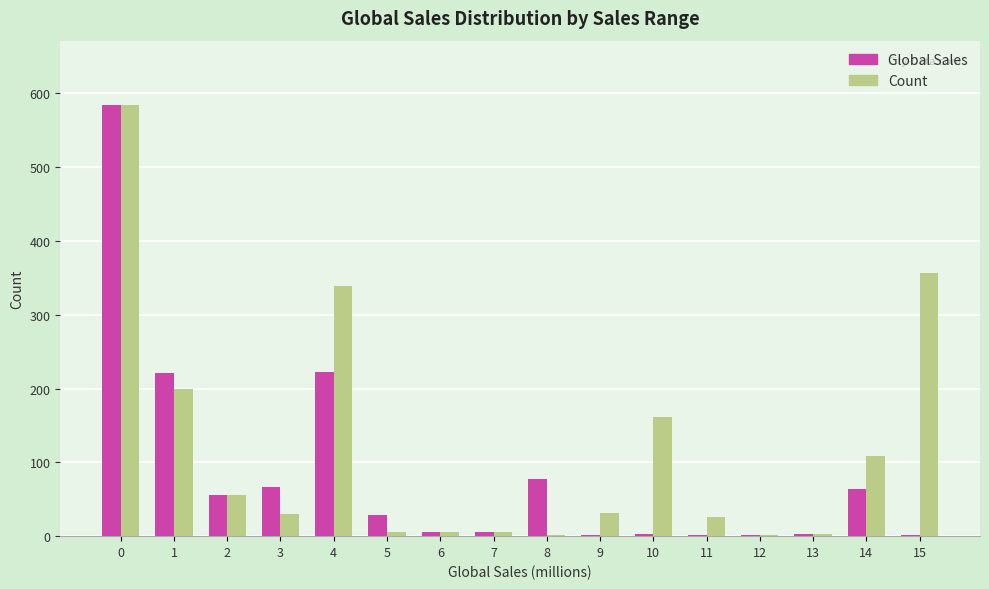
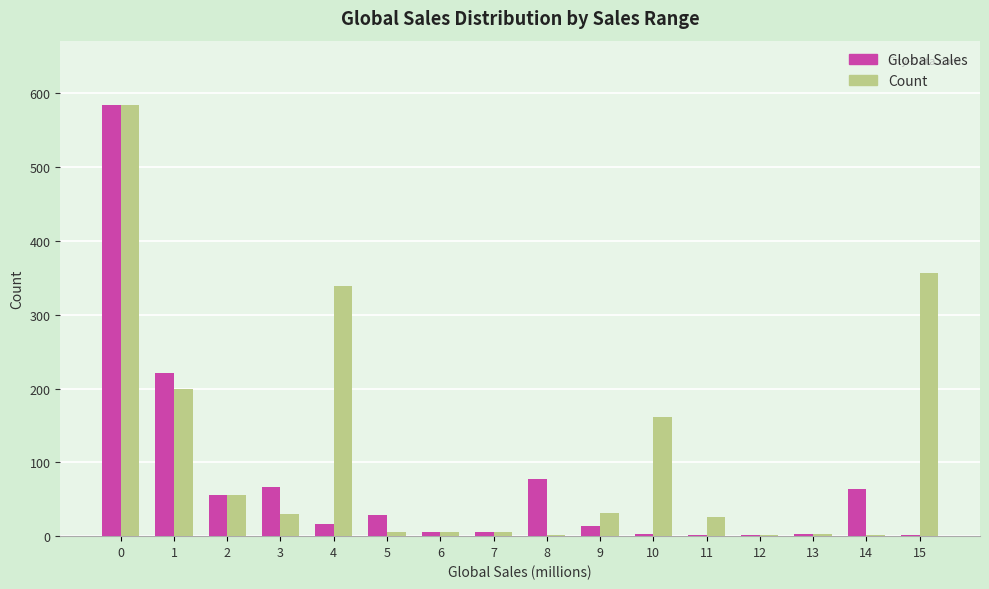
Global Sales, 4: 220 -> 20
Global Sales, 9: 0 -> 10
Count, 14: 110 -> 0
